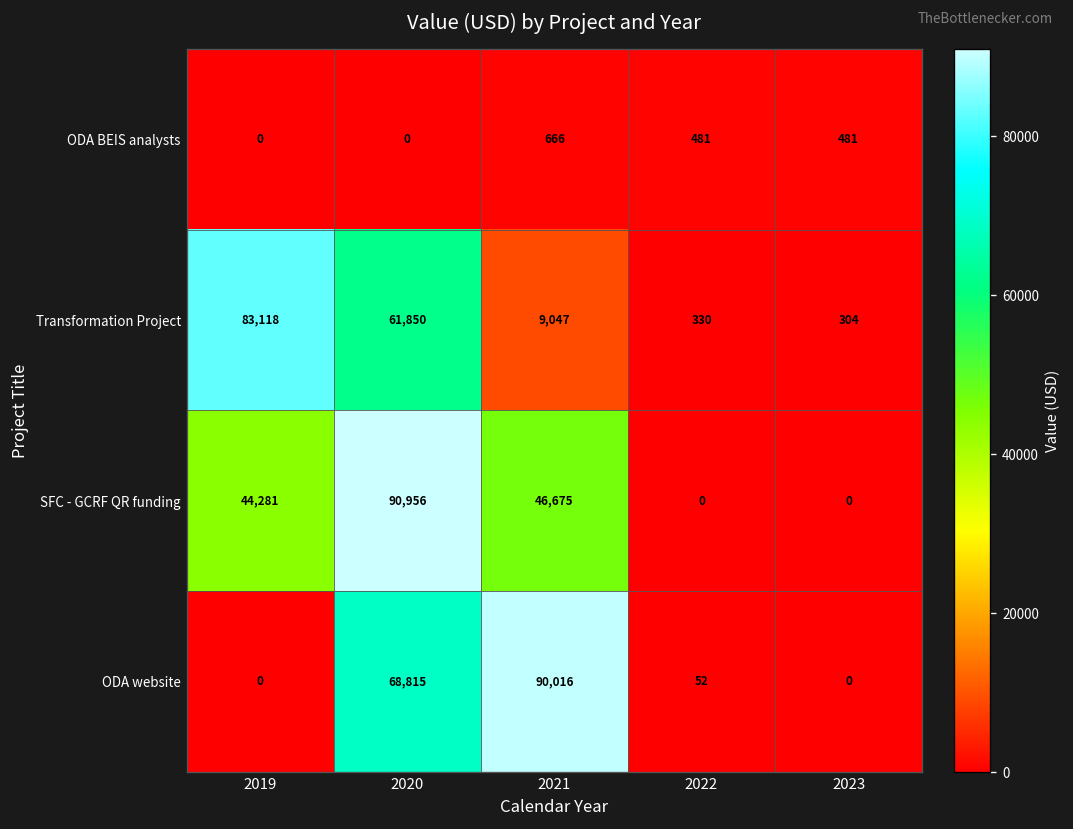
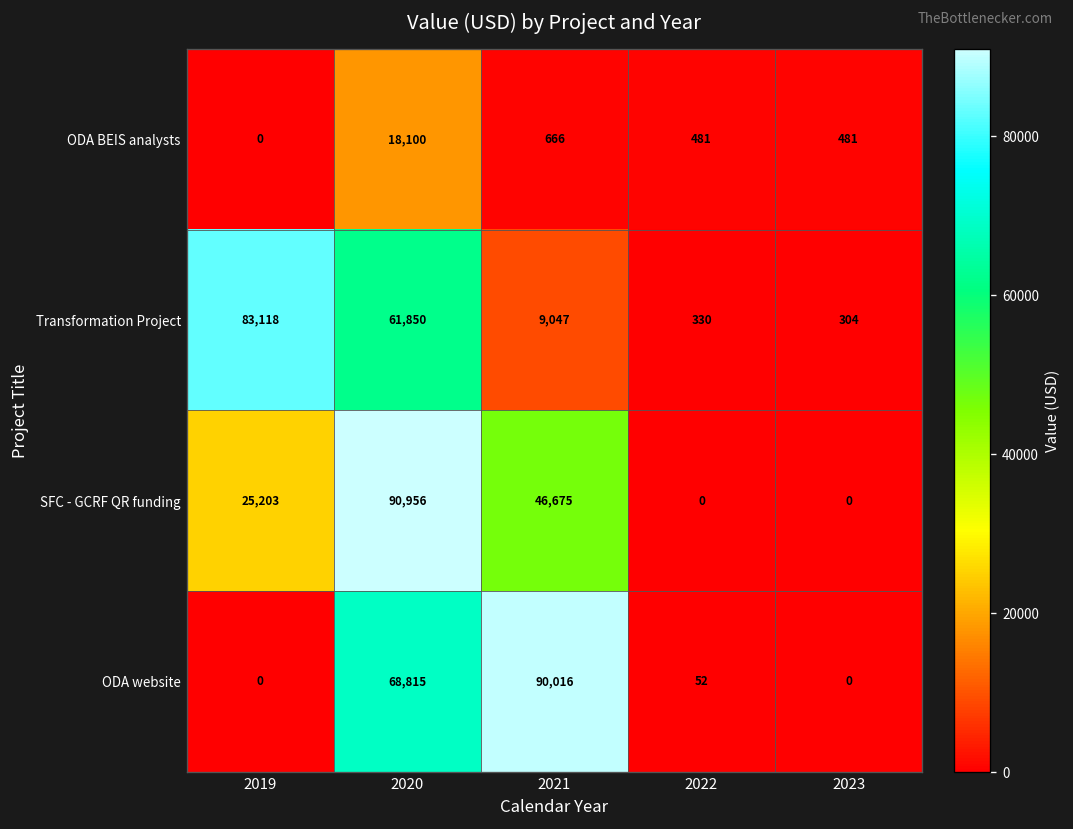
ODA BEIS analysts, 2020: 0 -> 18,100
SFC - GCRF QR funding, 2019: 44,281 -> 25,203
